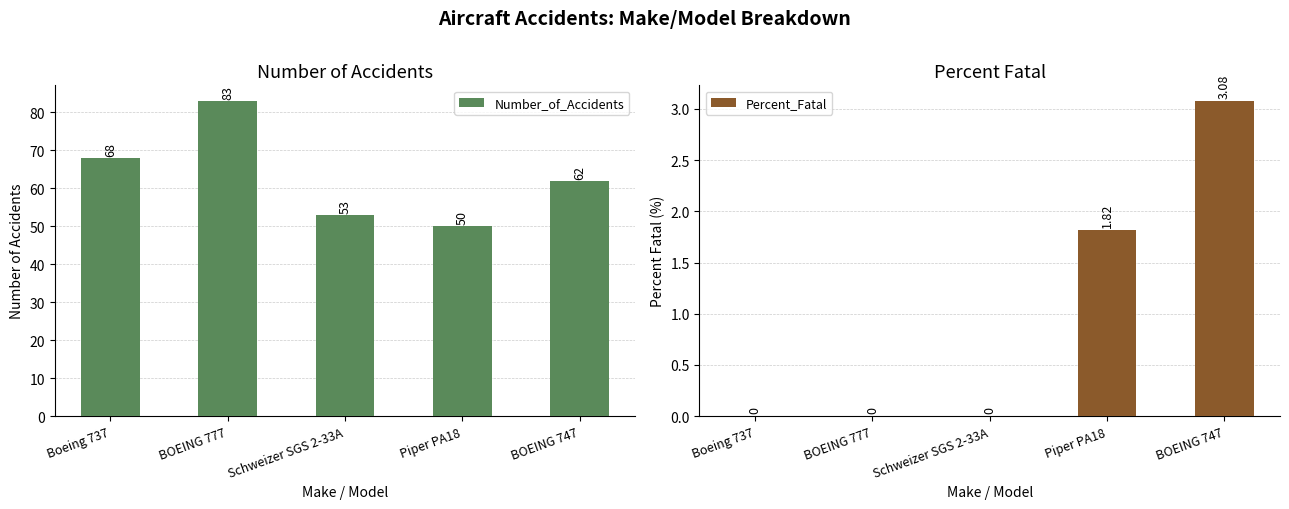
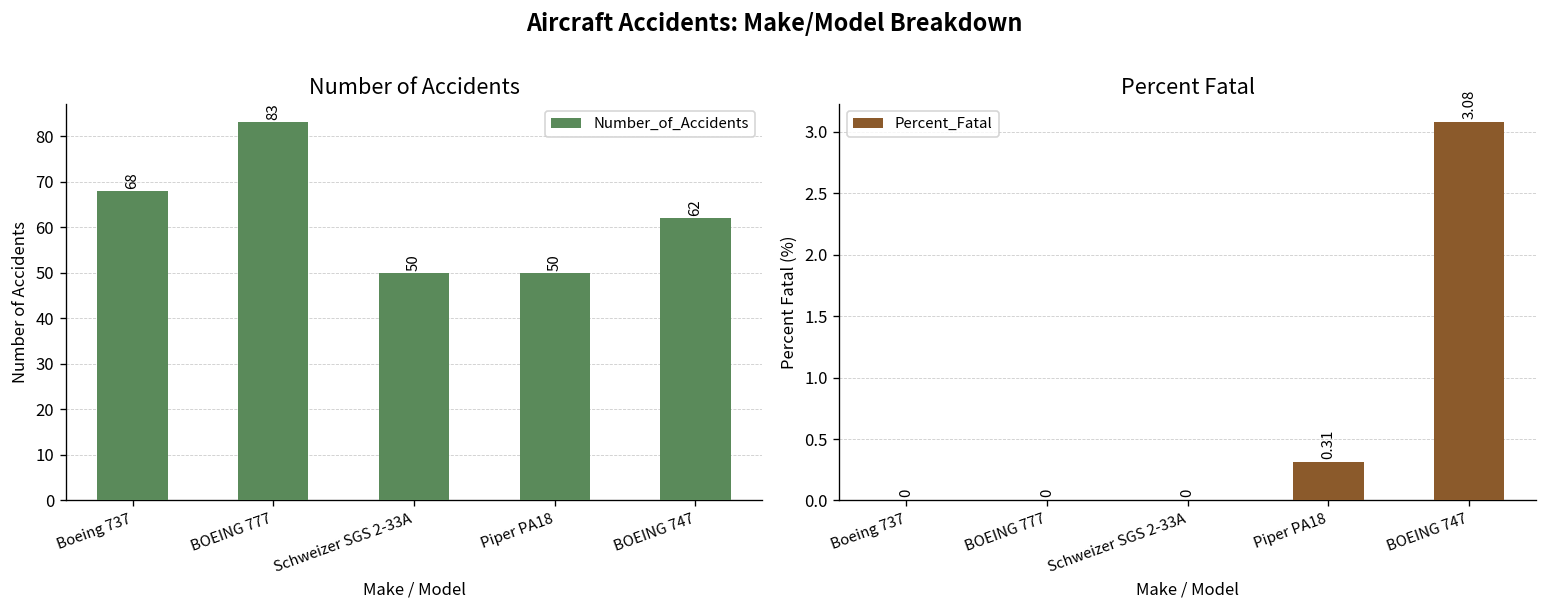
Number of Accidents, Schweizer SGS 2-33A: 53 -> 50
Percent Fatal, Piper PA18: 1.82 -> 0.31
